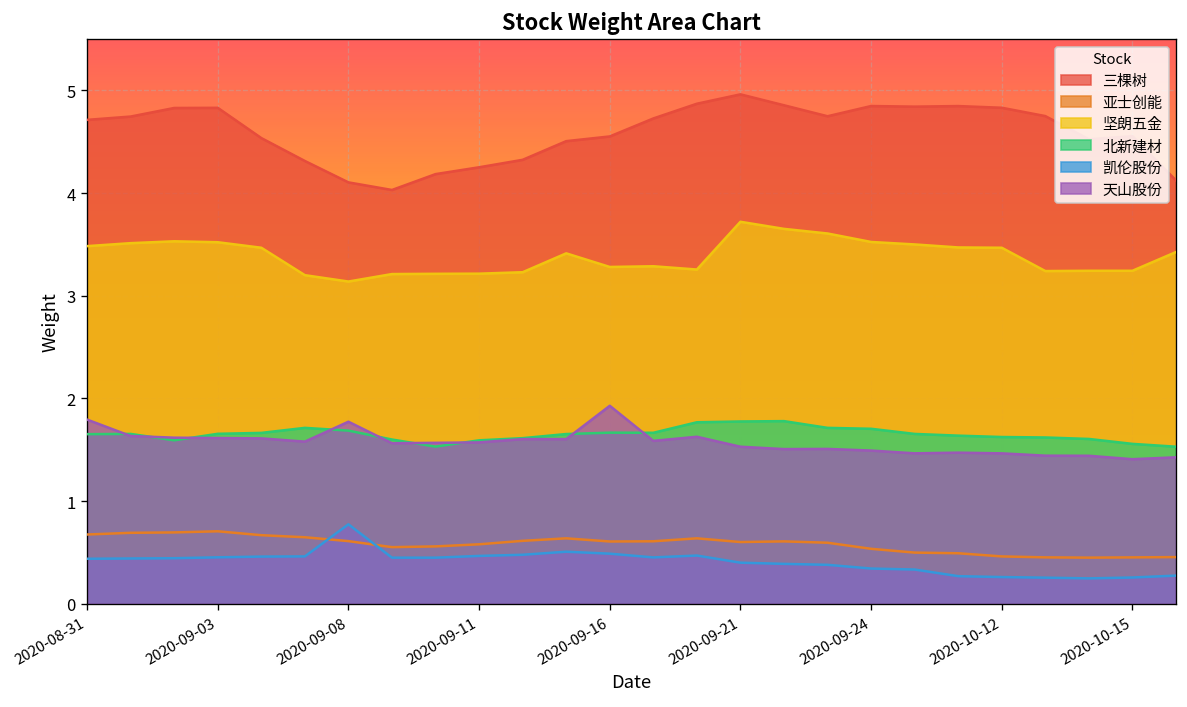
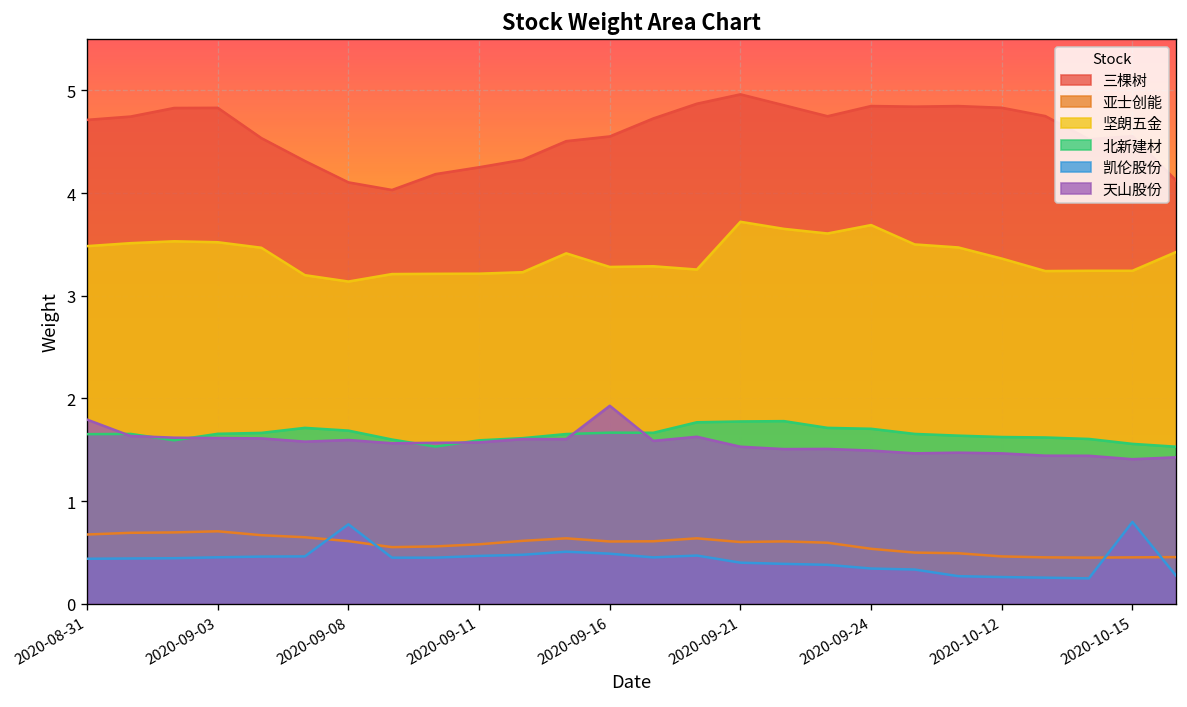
天山股份, 2020-09-08: 1.8 -> 1.6
坚朗五金, 2020-09-24: 3.5 -> 3.7
坚朗五金, 2020-10-12: 3.5 -> 3.4
凯伦股份, 2020-10-15: 0.3 -> 0.8
